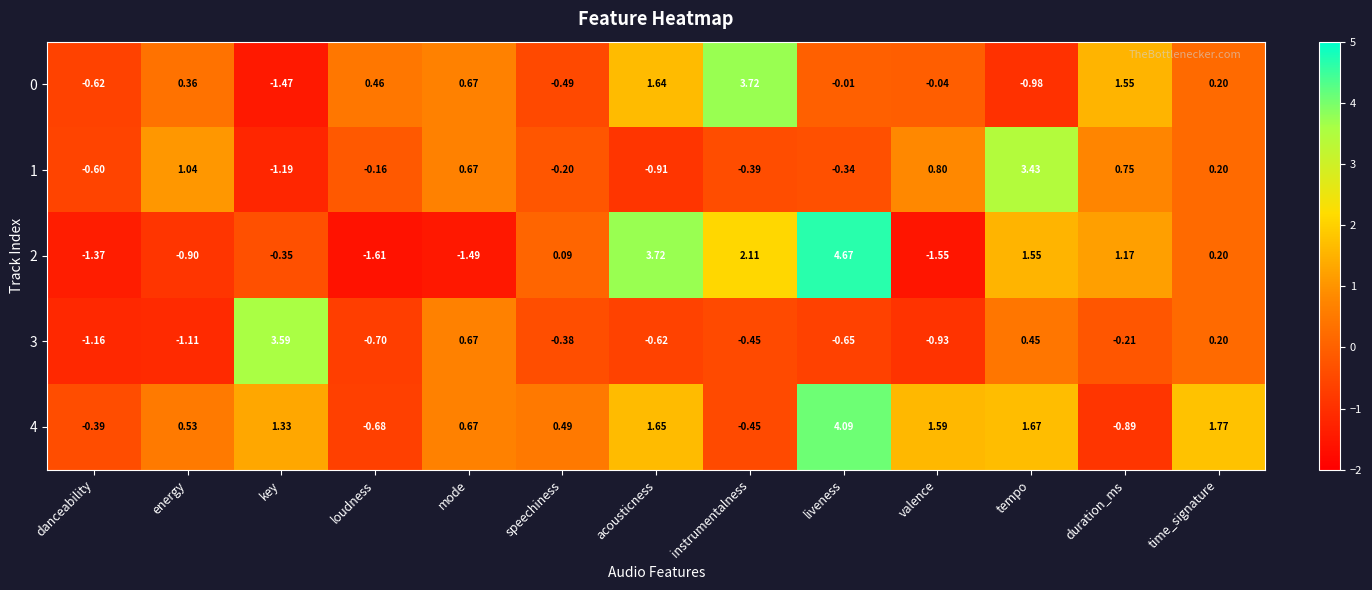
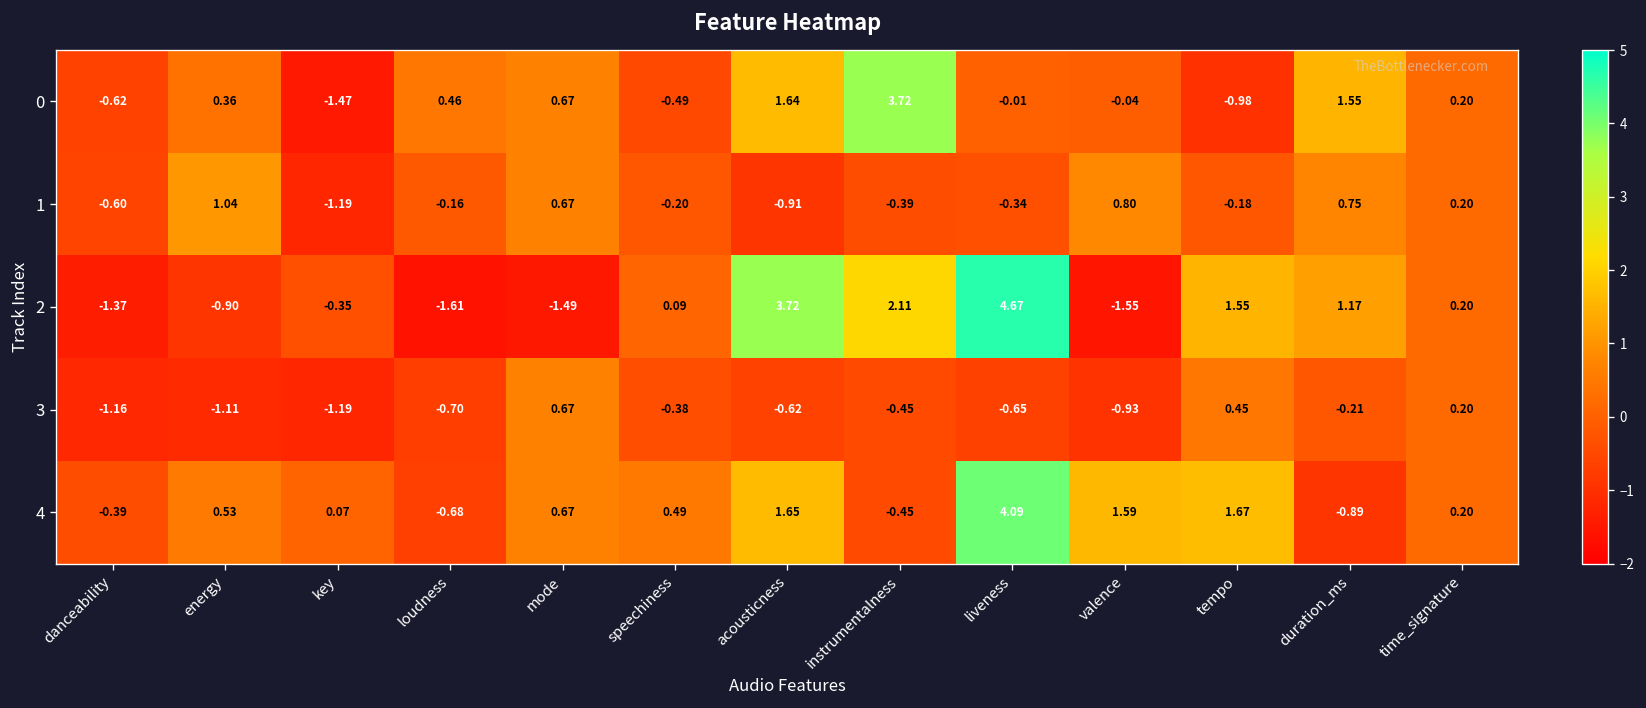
1, tempo: 3.43 -> -0.18
3, key: 3.59 -> -1.19
4, key: 1.33 -> 0.07
4, time_signature: 1.77 -> 0.20
